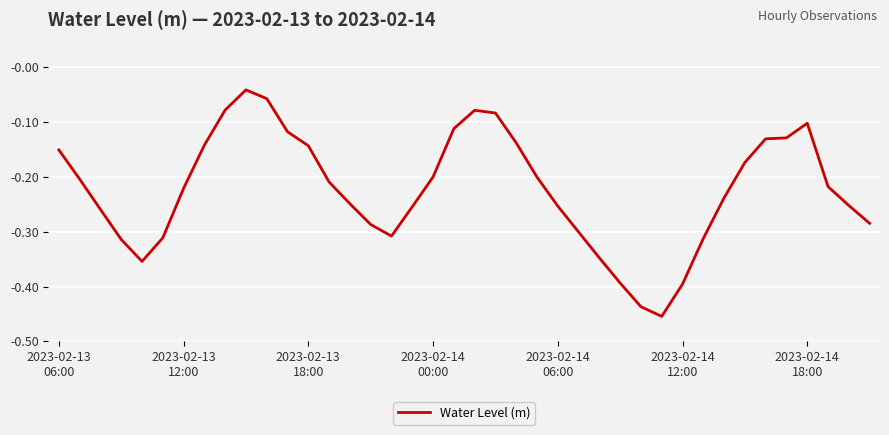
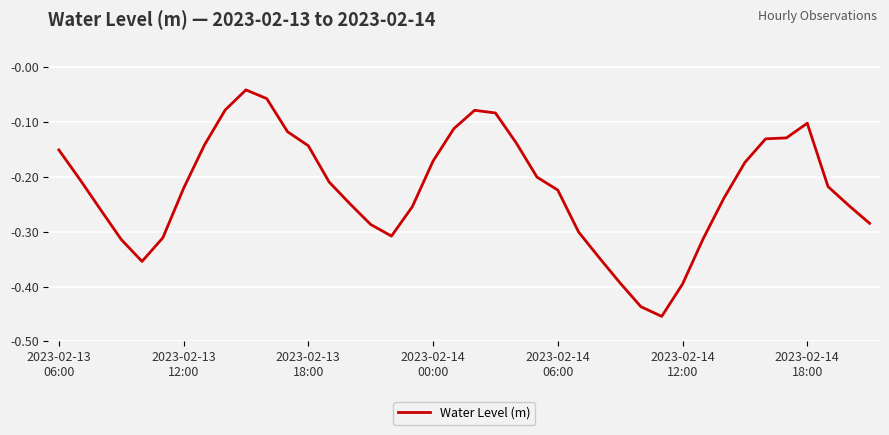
2023-02-14 00:00: -0.20 -> -0.17
2023-02-14 06:00: -0.25 -> -0.22
